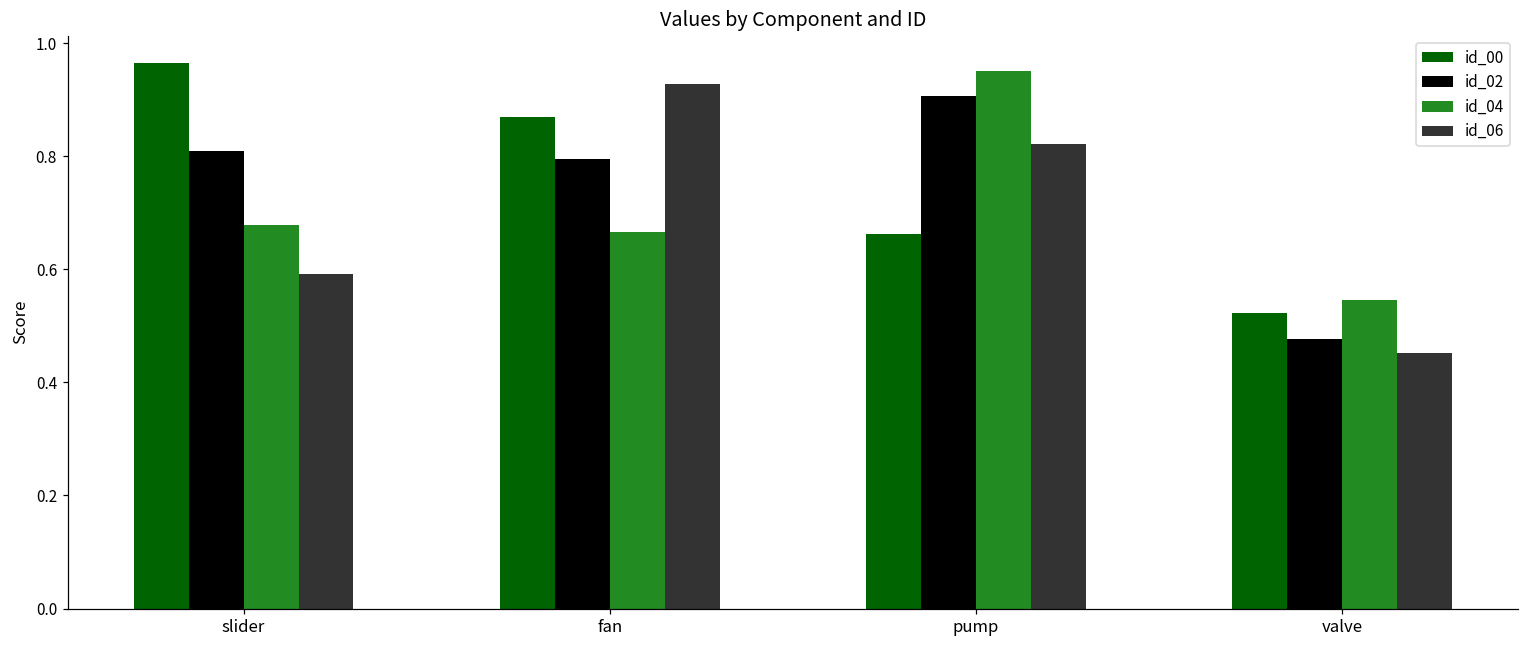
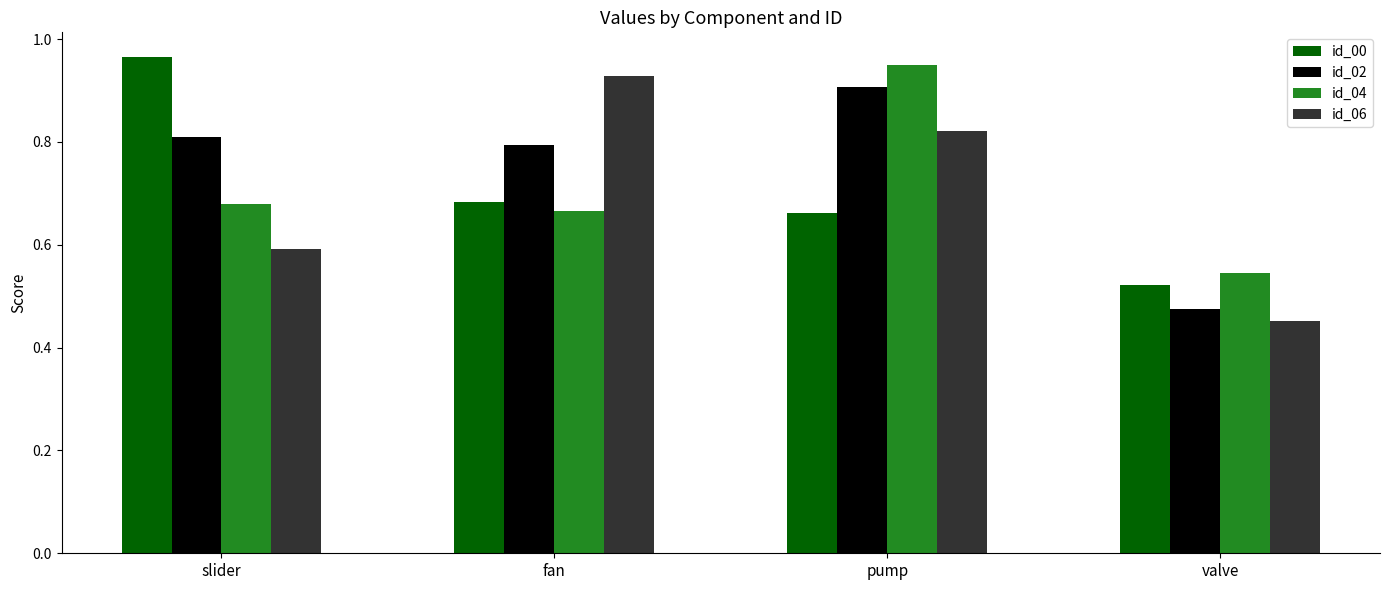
id_00, fan: 0.87 -> 0.68
